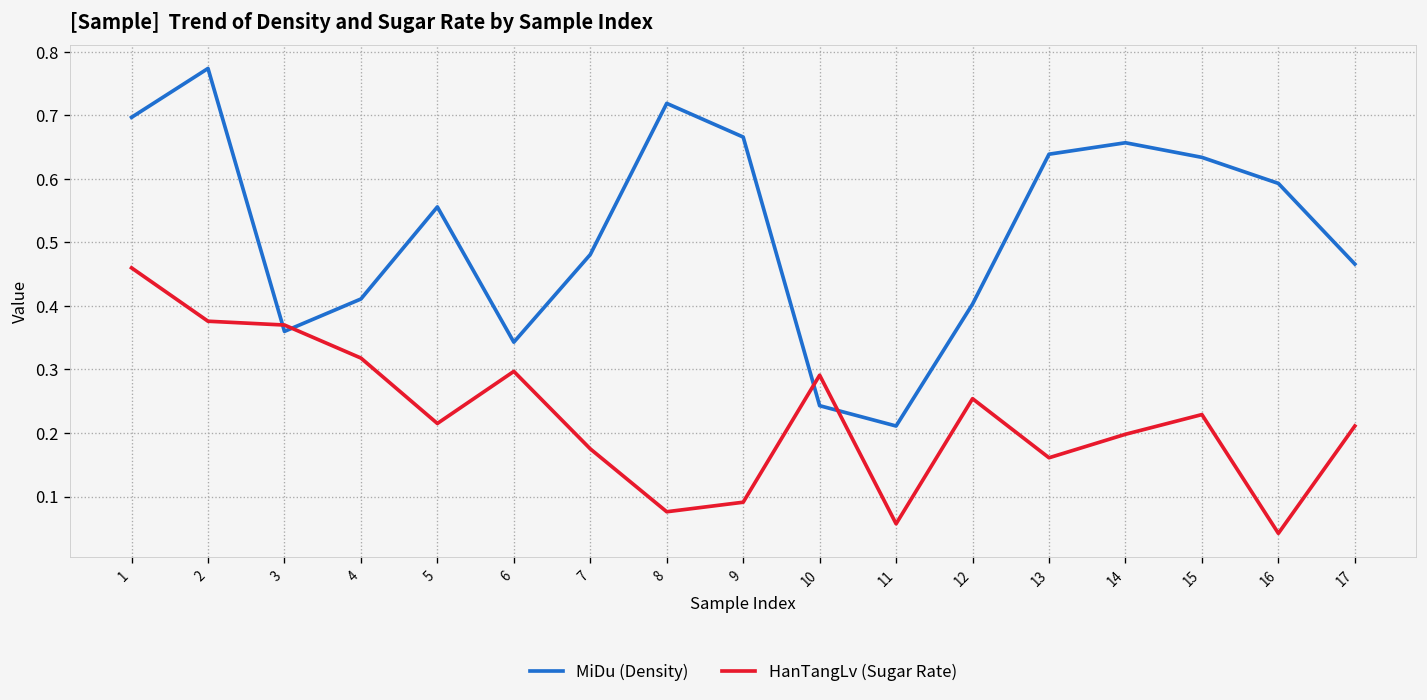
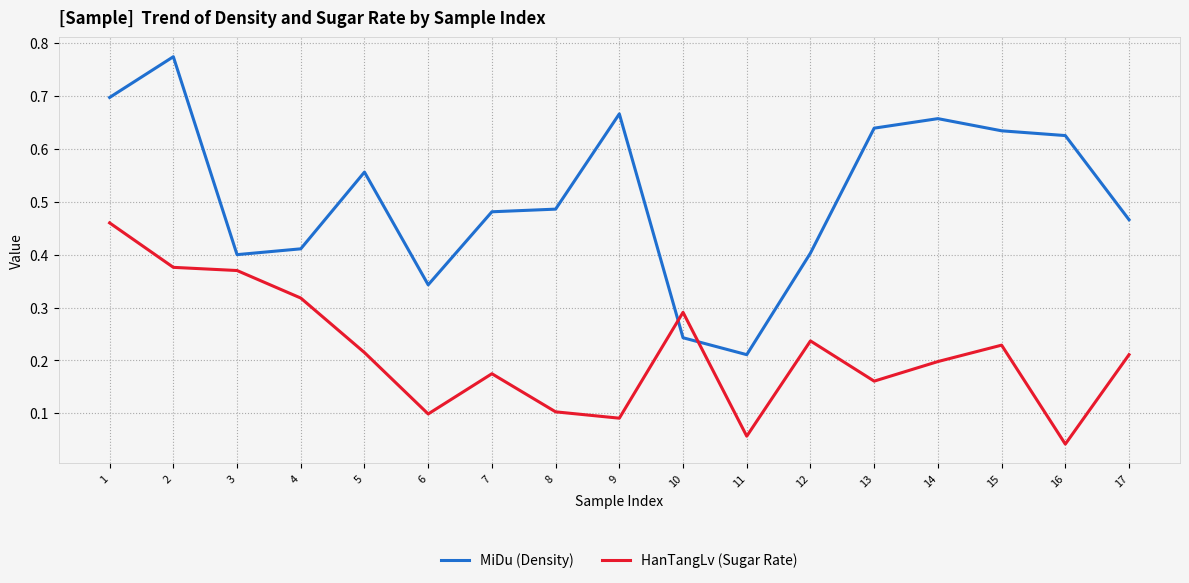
MiDu (Density), 3: 0.36 -> 0.40
HanTangLv (Sugar Rate), 6: 0.30 -> 0.10
MiDu (Density), 8: 0.72 -> 0.49
HanTangLv (Sugar Rate), 8: 0.08 -> 0.10
HanTangLv (Sugar Rate), 12: 0.25 -> 0.24
MiDu (Density), 16: 0.59 -> 0.63
